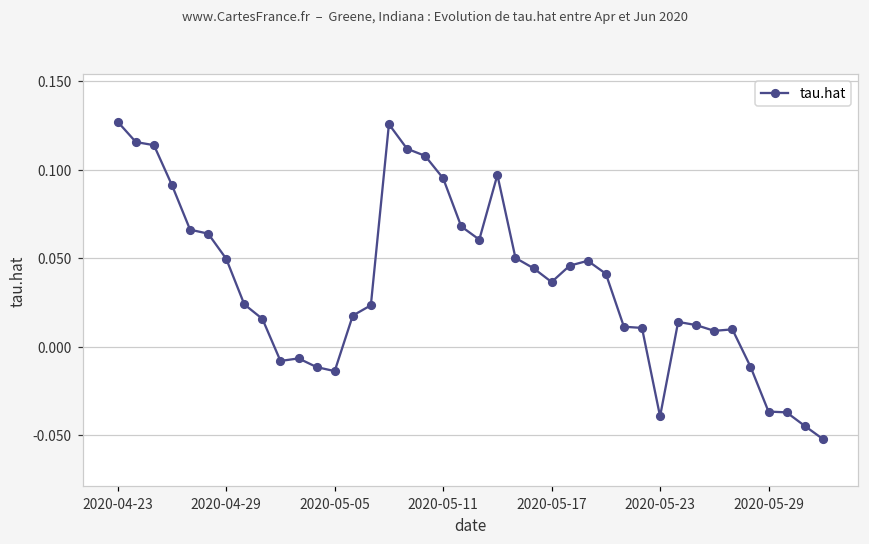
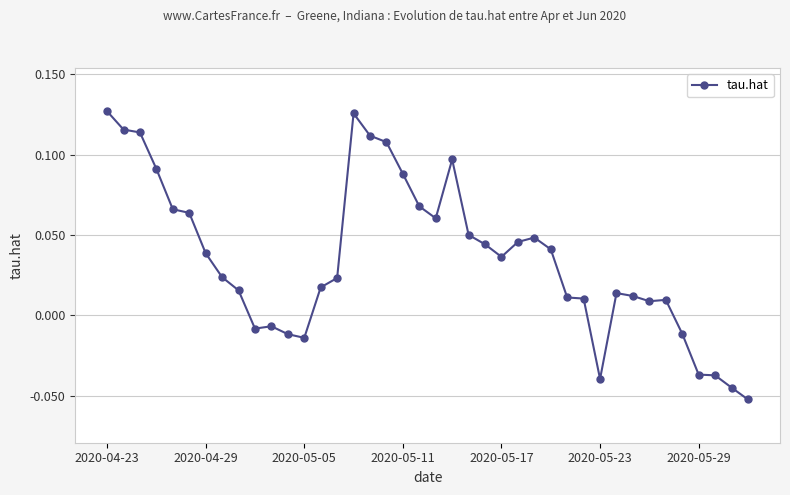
2020-04-29: 0.050 -> 0.039
2020-05-11: 0.095 -> 0.088
